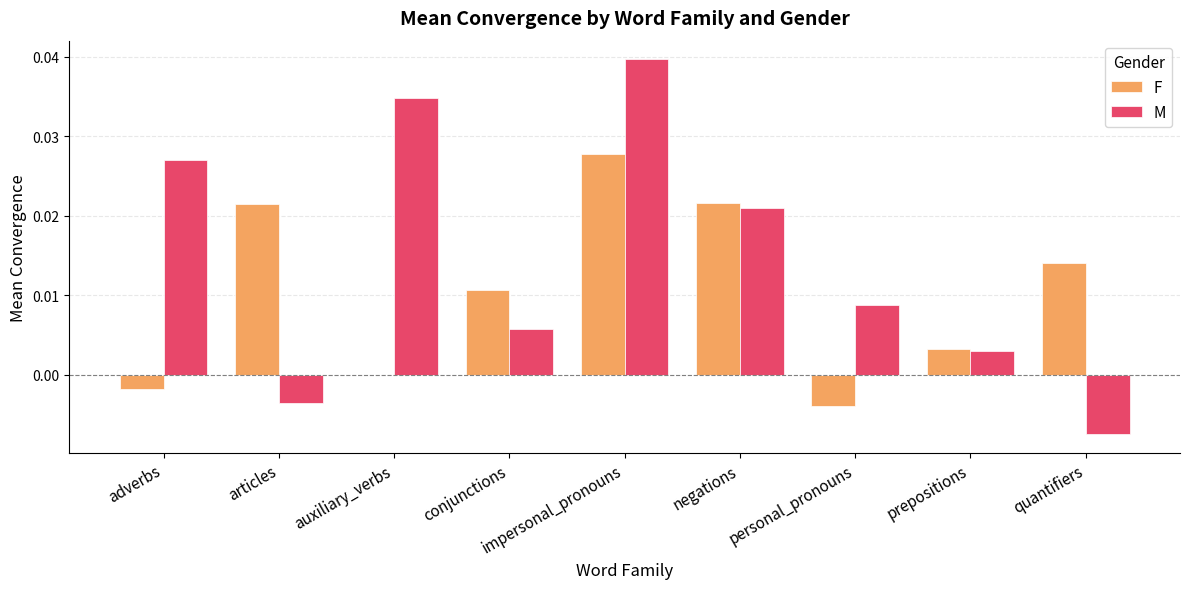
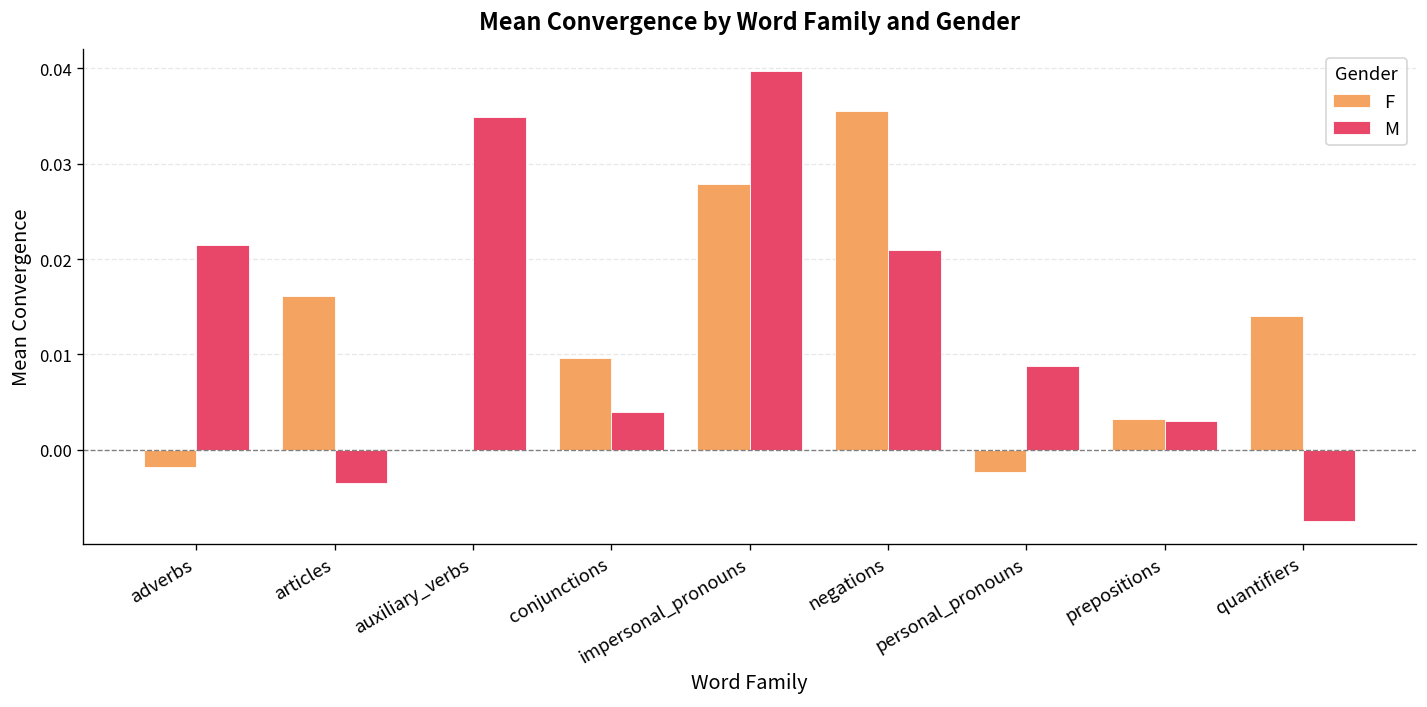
M, adverbs: 0.027 -> 0.021
F, articles: 0.021 -> 0.016
F, conjunctions: 0.011 -> 0.010
M, conjunctions: 0.006 -> 0.004
F, negations: 0.022 -> 0.036
F, personal_pronouns: -0.004 -> -0.002
